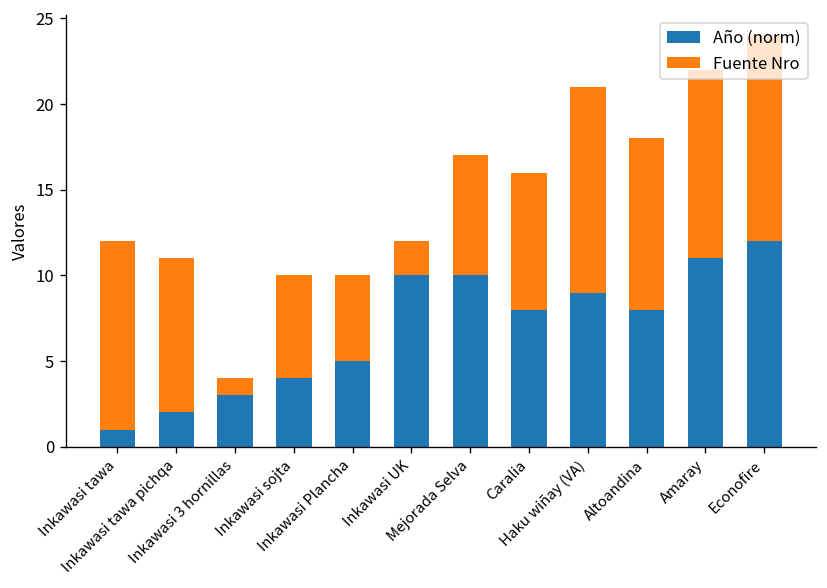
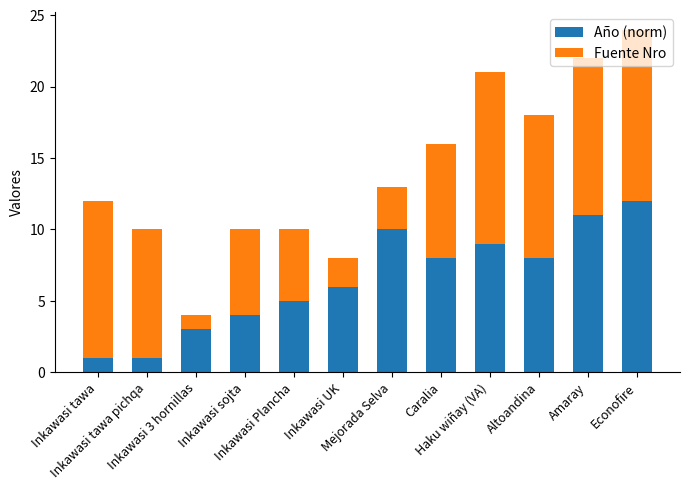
Año (norm), Inkawasi tawa pichqa: 2.0 -> 1.0
Año (norm), Inkawasi UK: 10.0 -> 6.0
Fuente Nro, Mejorada Selva: 7 -> 3
